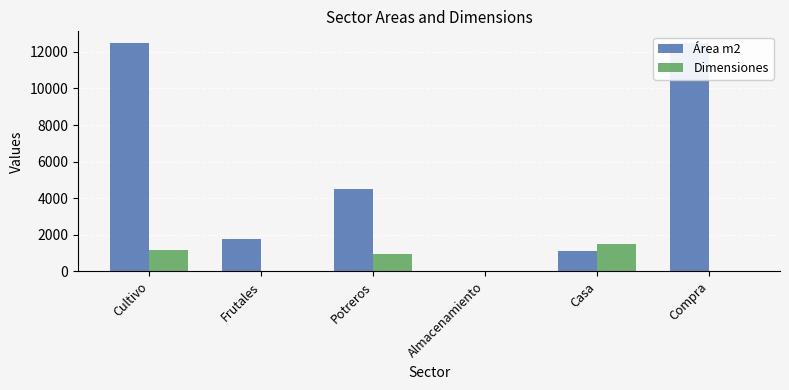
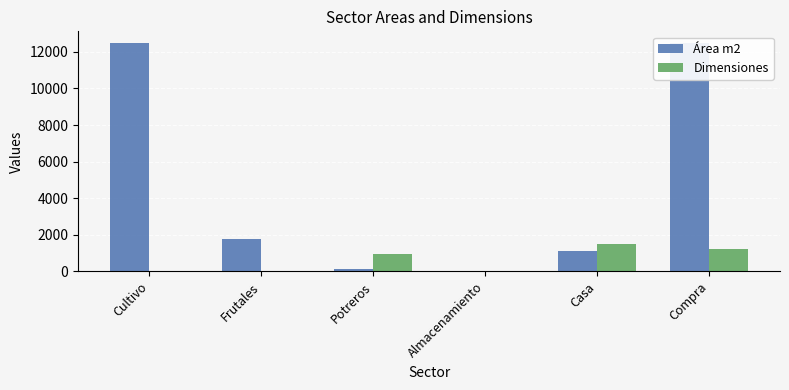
Dimensiones, Cultivo: 1200 -> 0
Área m2, Potreros: 4500 -> 100
Dimensiones, Compra: 0 -> 1200
